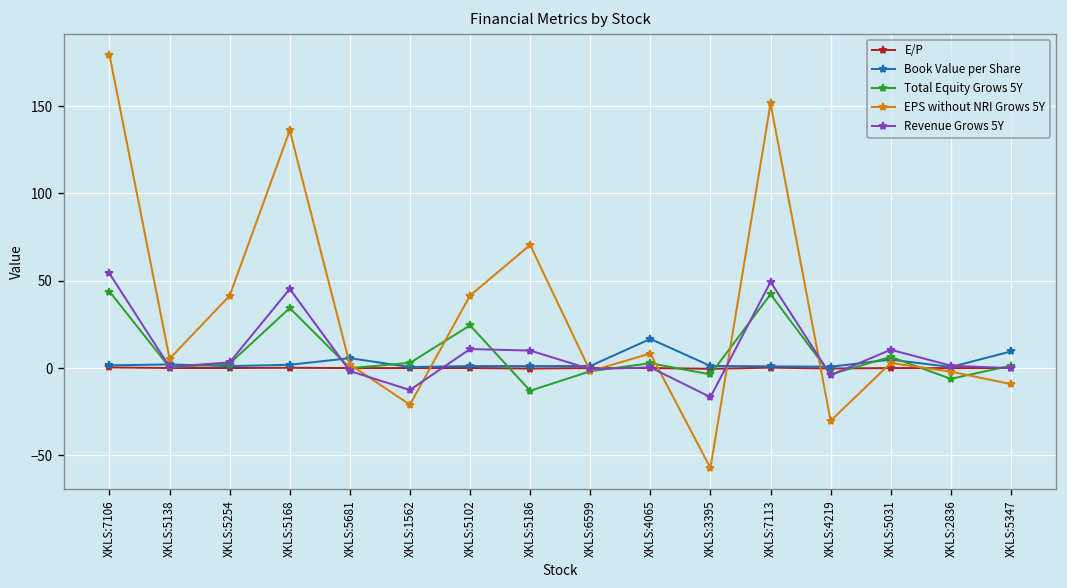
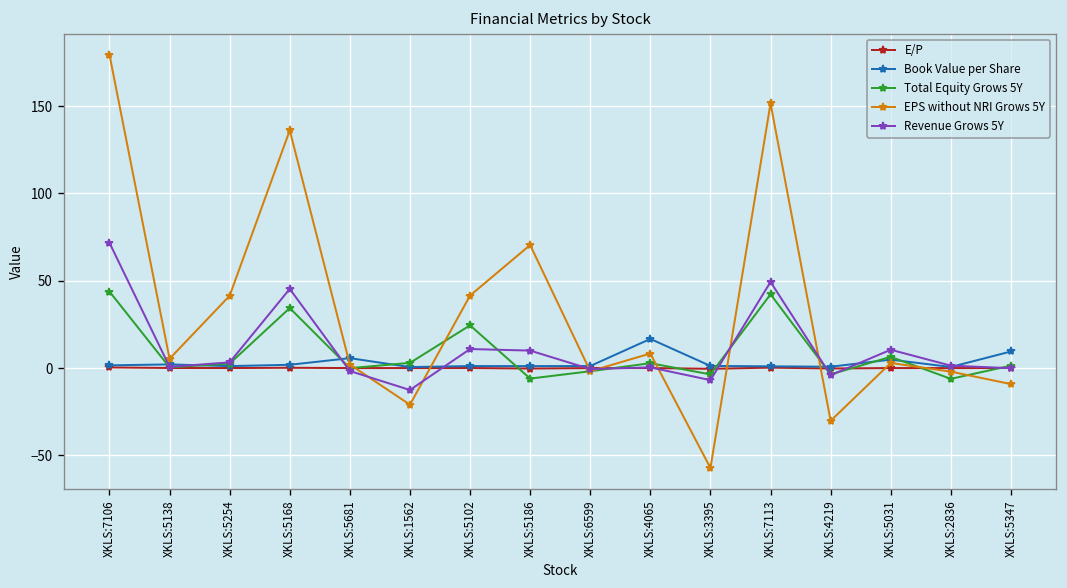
Revenue Grows 5Y, XKLS:7106: 54 -> 72
Total Equity Grows 5Y, XKLS:5186: -13 -> -6
Revenue Grows 5Y, XKLS:3395: -17 -> -7
